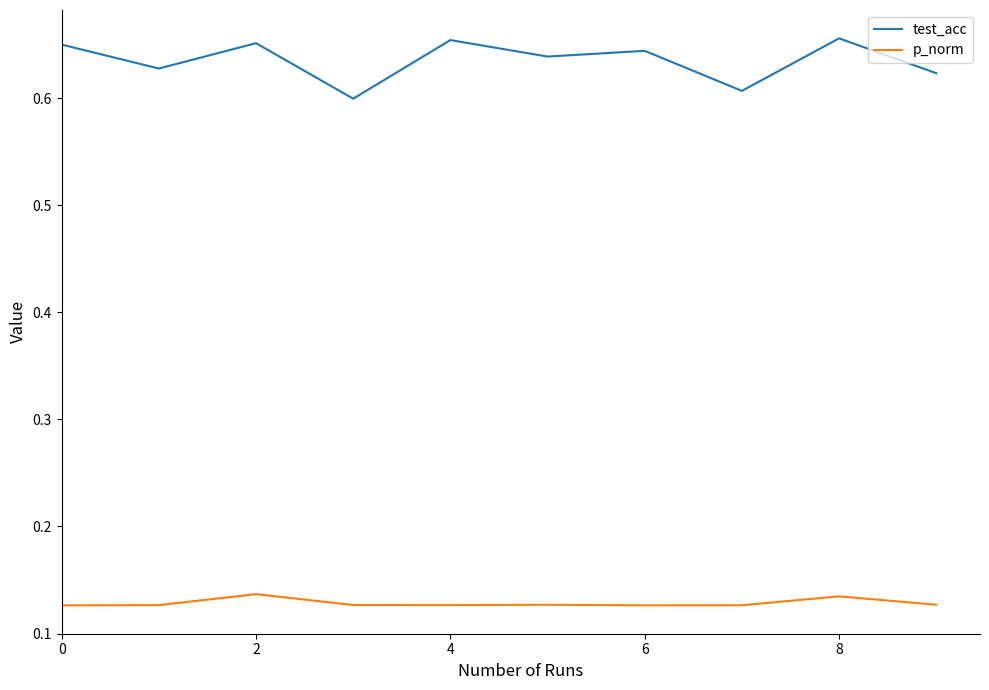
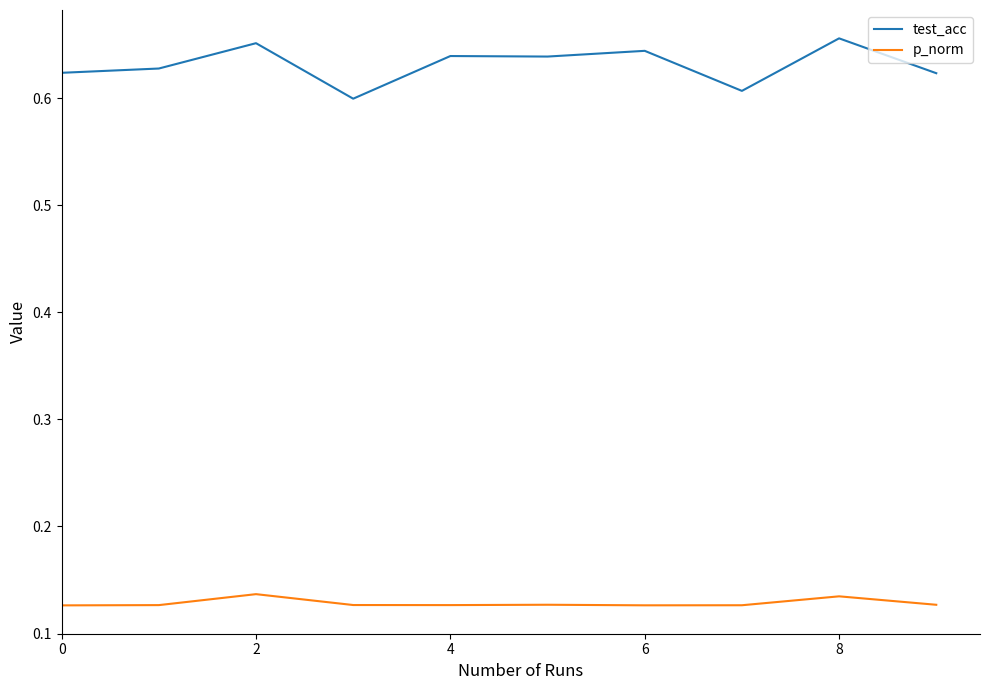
test_acc, 0: 0.650 -> 0.624
test_acc, 4: 0.654 -> 0.639
